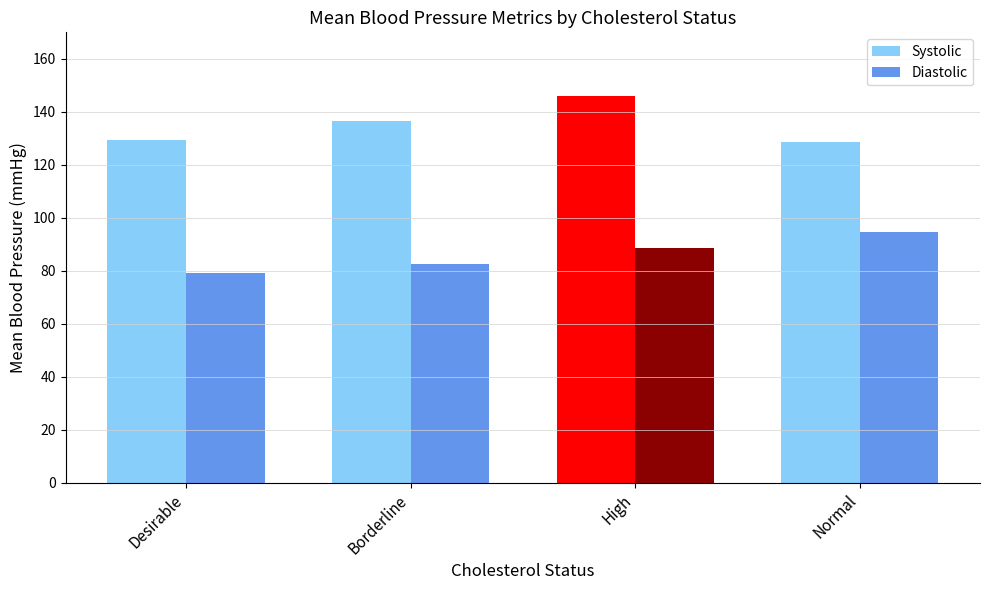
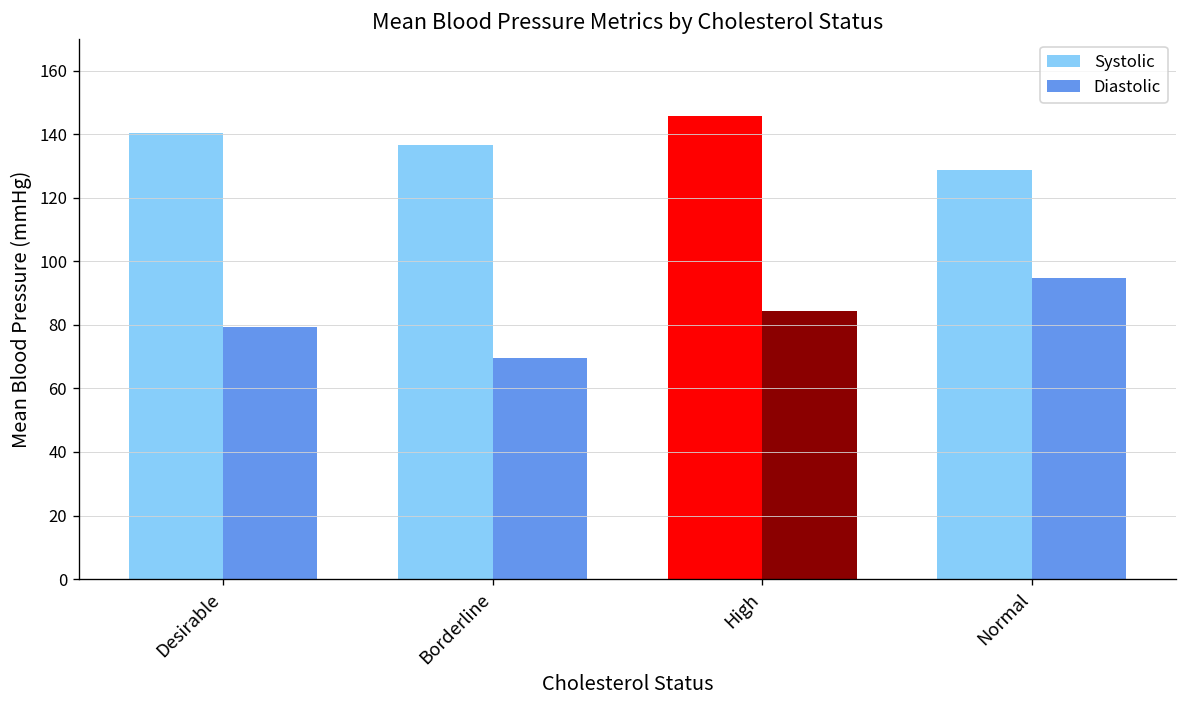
Systolic, Desirable: 129 -> 140
Diastolic, Borderline: 82 -> 70
Diastolic, High: 89 -> 85
